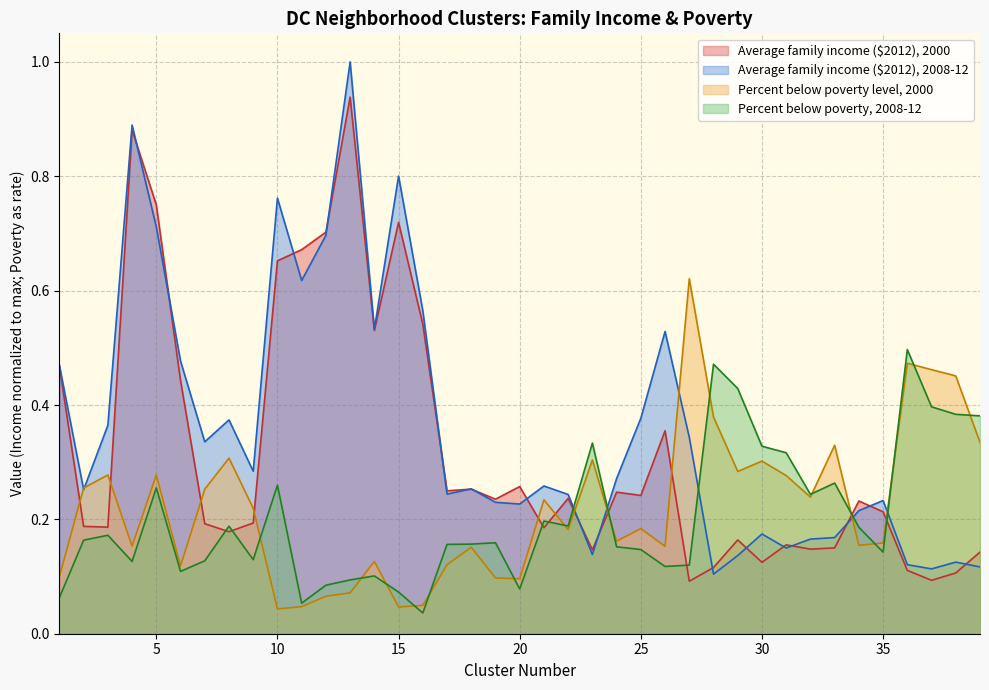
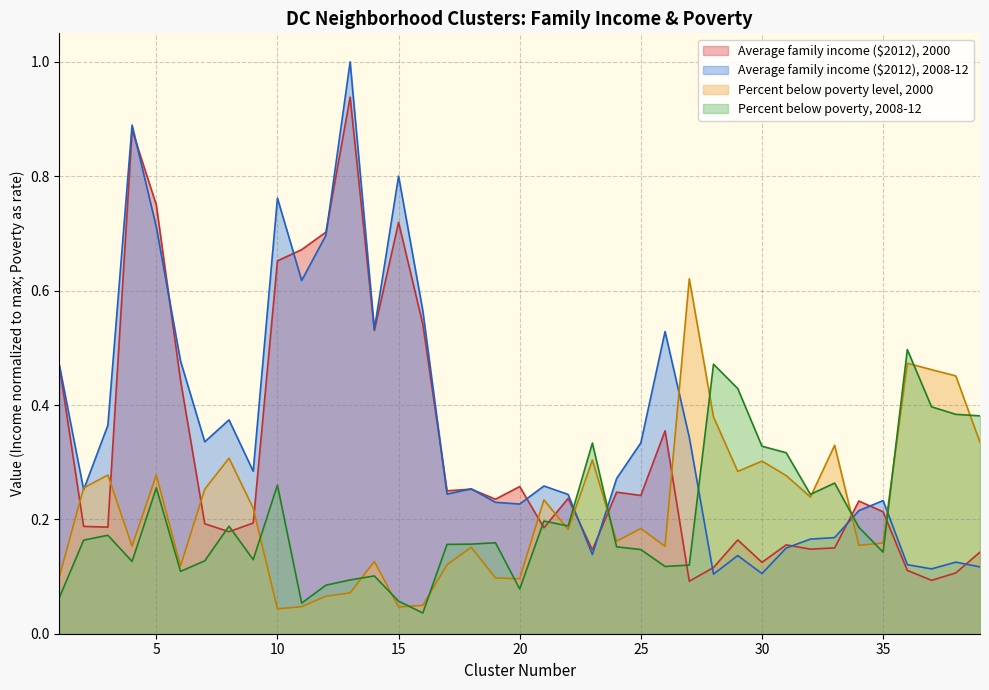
Percent below poverty, 2008-12, 15: 0.07 -> 0.06
Average family income ($2012), 2008-12, 25: 0.38 -> 0.33
Average family income ($2012), 2008-12, 30: 0.17 -> 0.11
